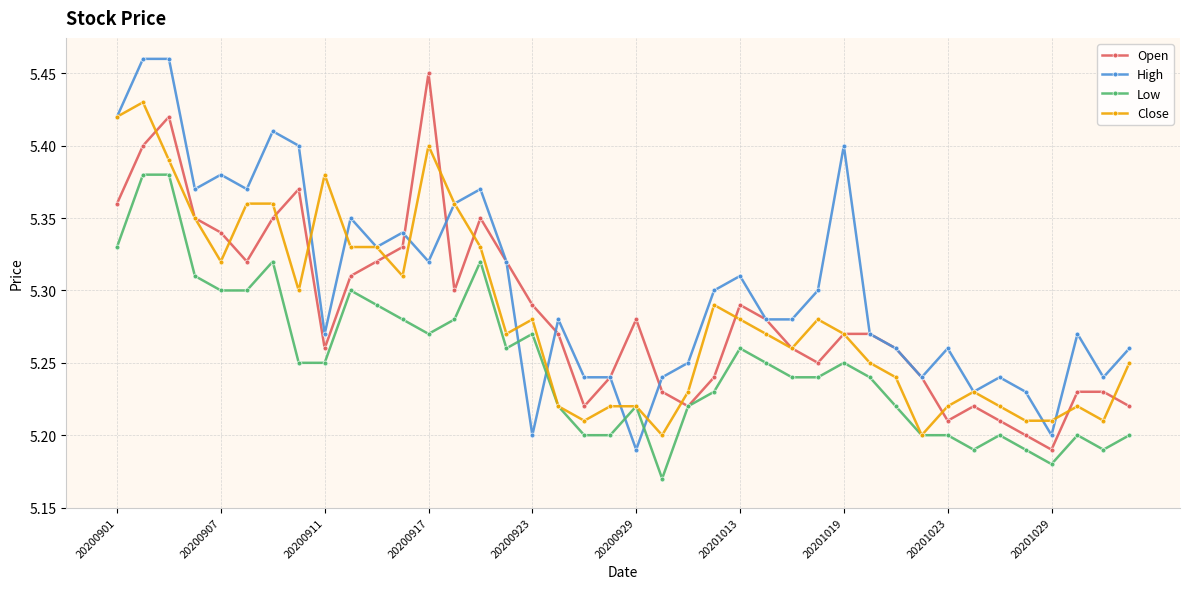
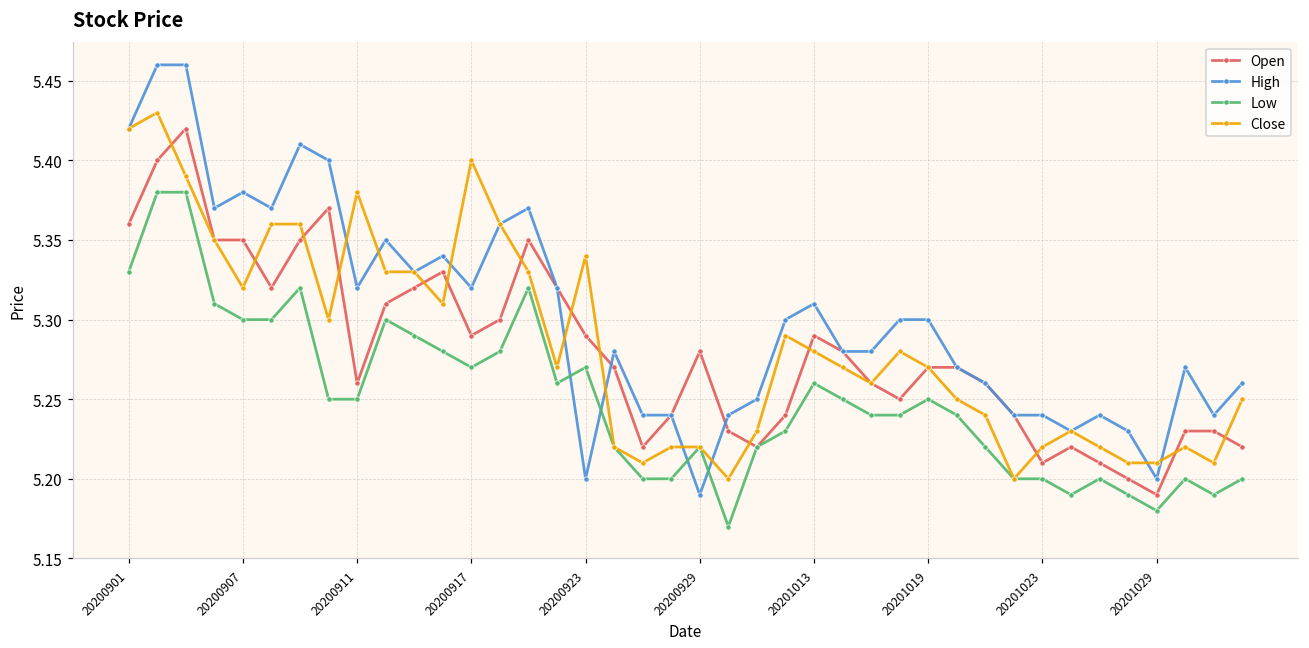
Open, 20200907: 5.34 -> 5.35
High, 20200911: 5.27 -> 5.32
Open, 20200917: 5.45 -> 5.29
Close, 20200923: 5.28 -> 5.34
High, 20201019: 5.4 -> 5.3
High, 20201023: 5.26 -> 5.24
